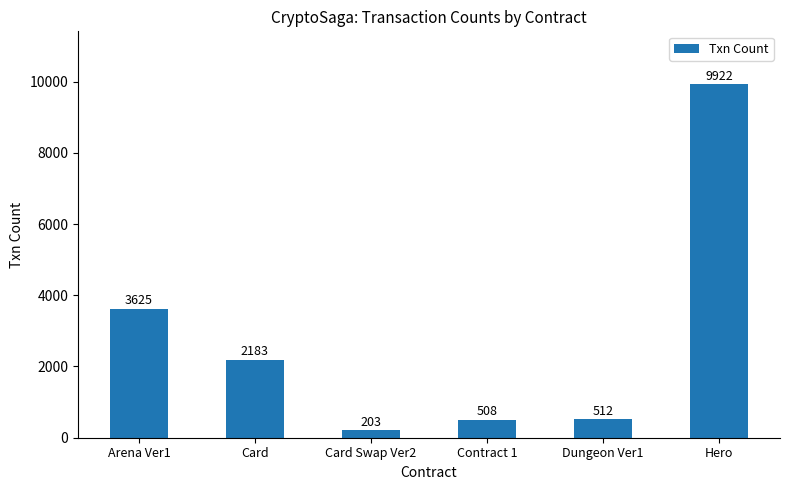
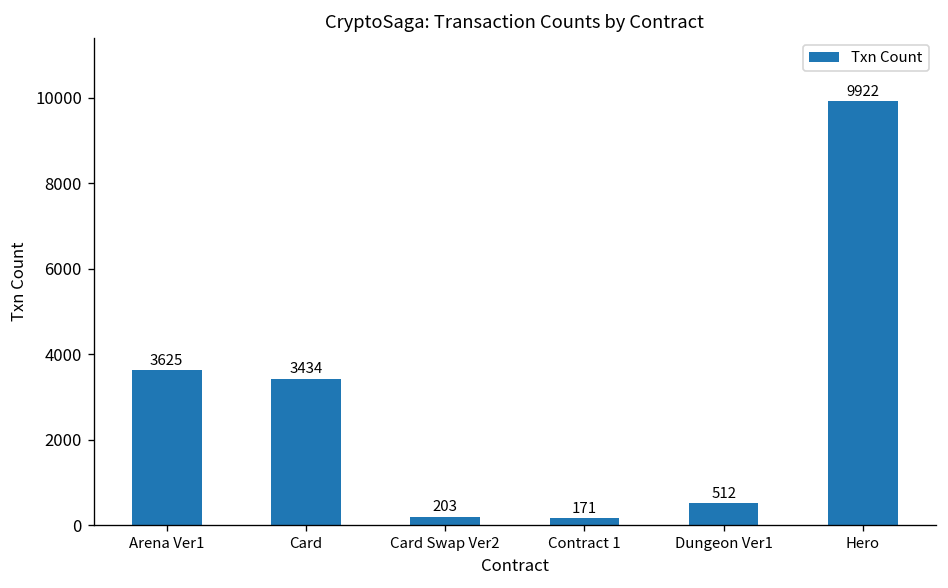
Card: 2183 -> 3434
Contract 1: 508 -> 171
